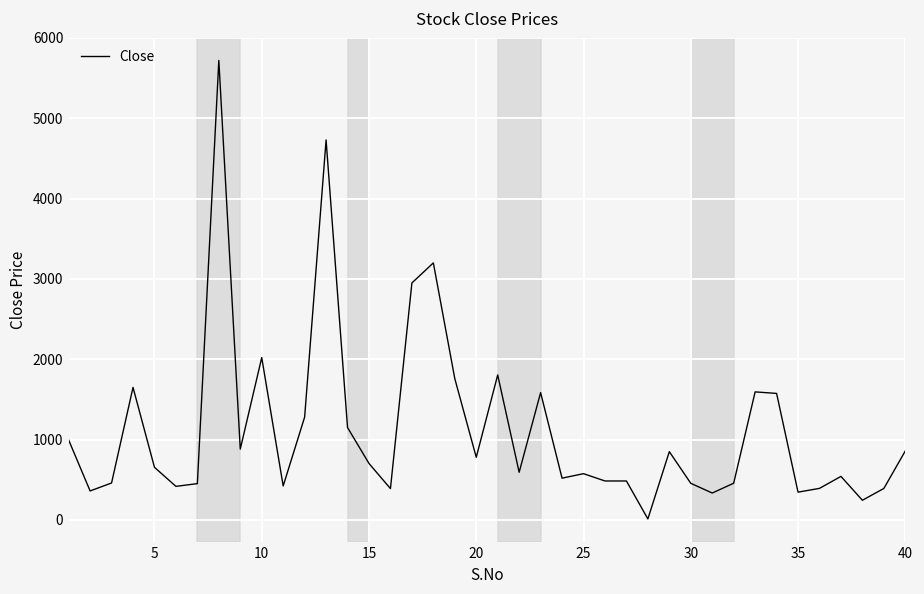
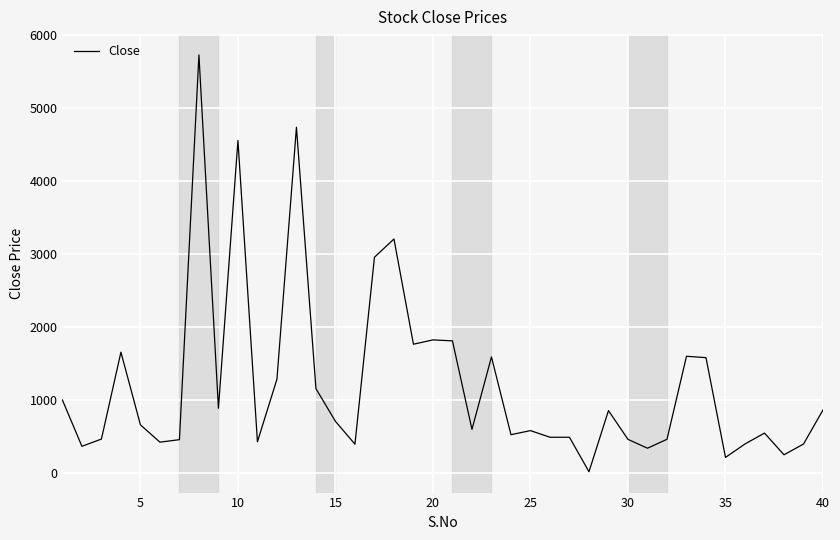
10: 2000 -> 4500
20: 800 -> 1800
35: 300 -> 200
